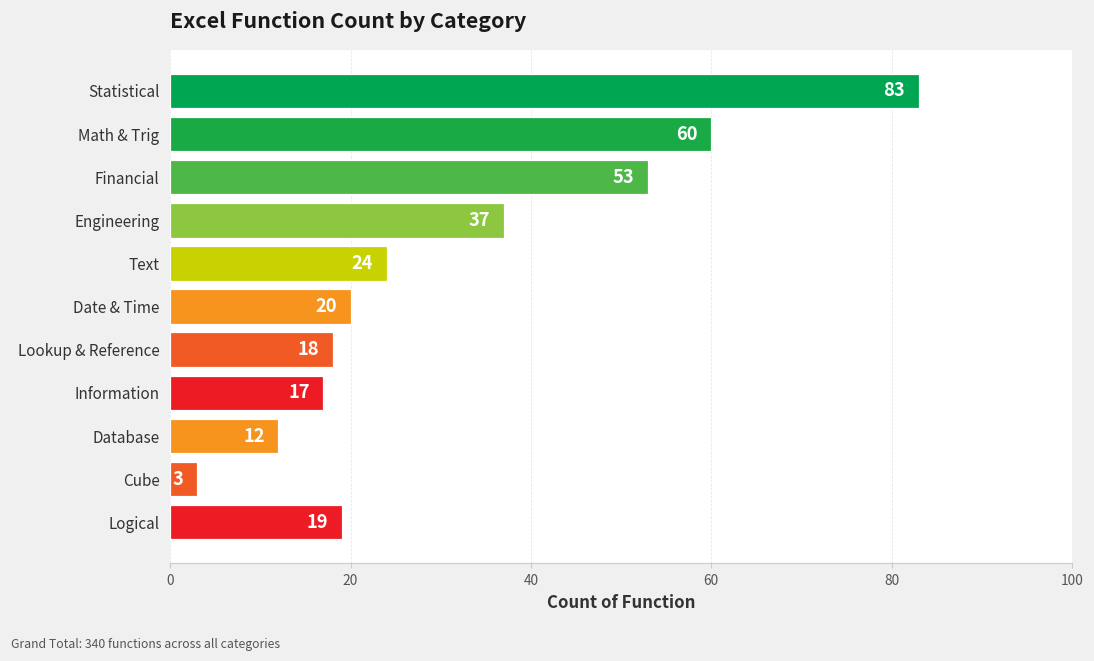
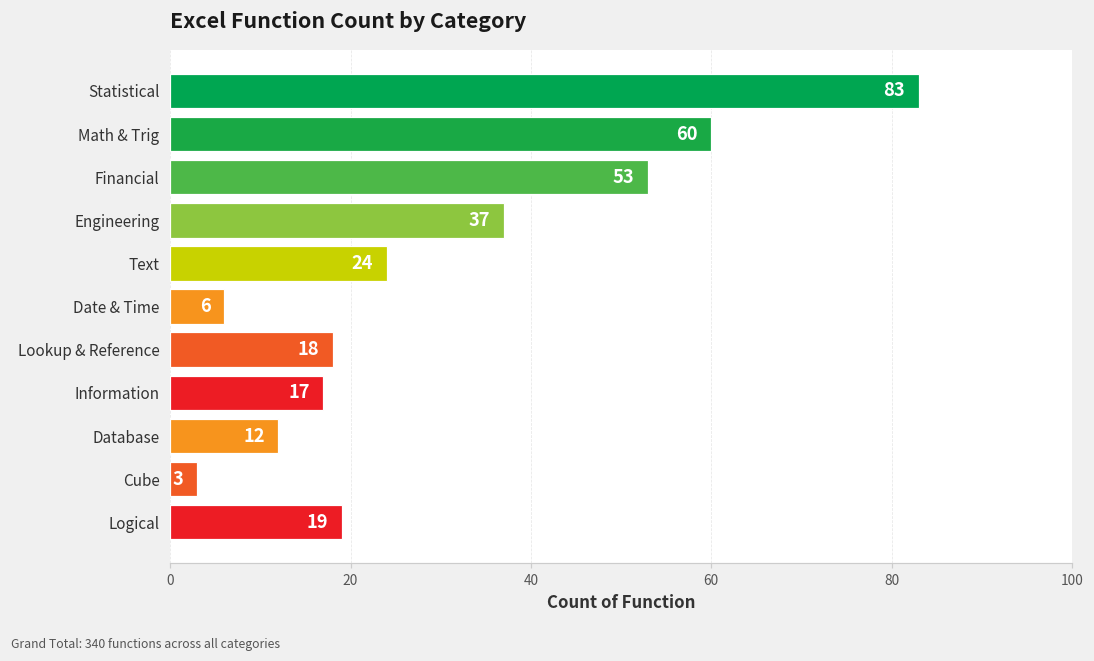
Date & Time: 20 -> 6
